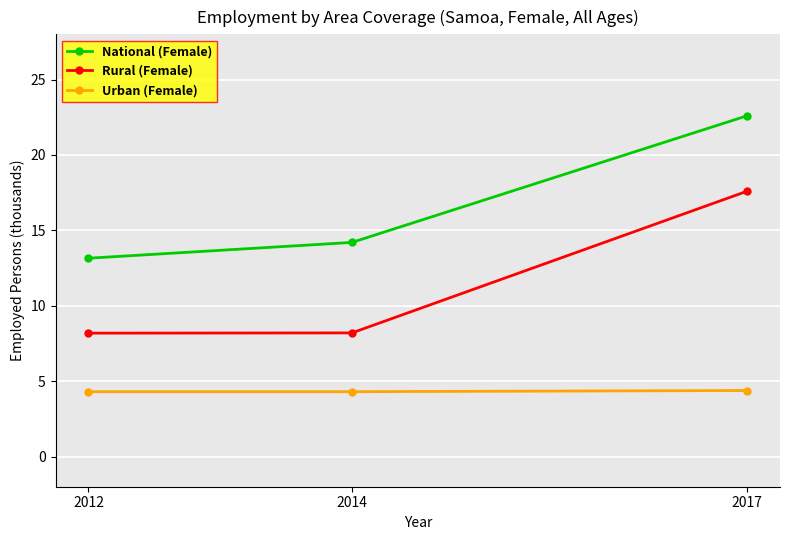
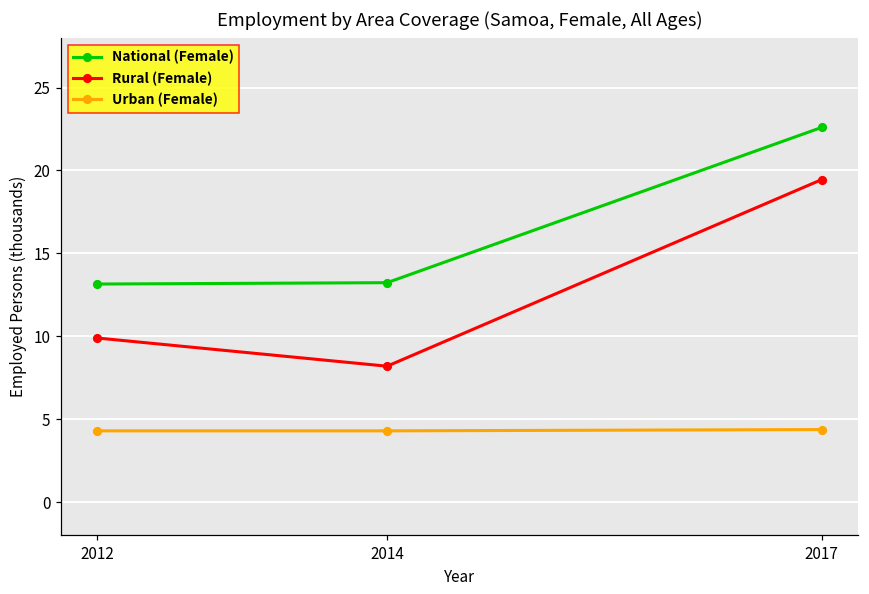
Rural (Female), 2012: 8.2 -> 9.9
National (Female), 2014: 14.2 -> 13.2
Rural (Female), 2017: 17.6 -> 19.5
